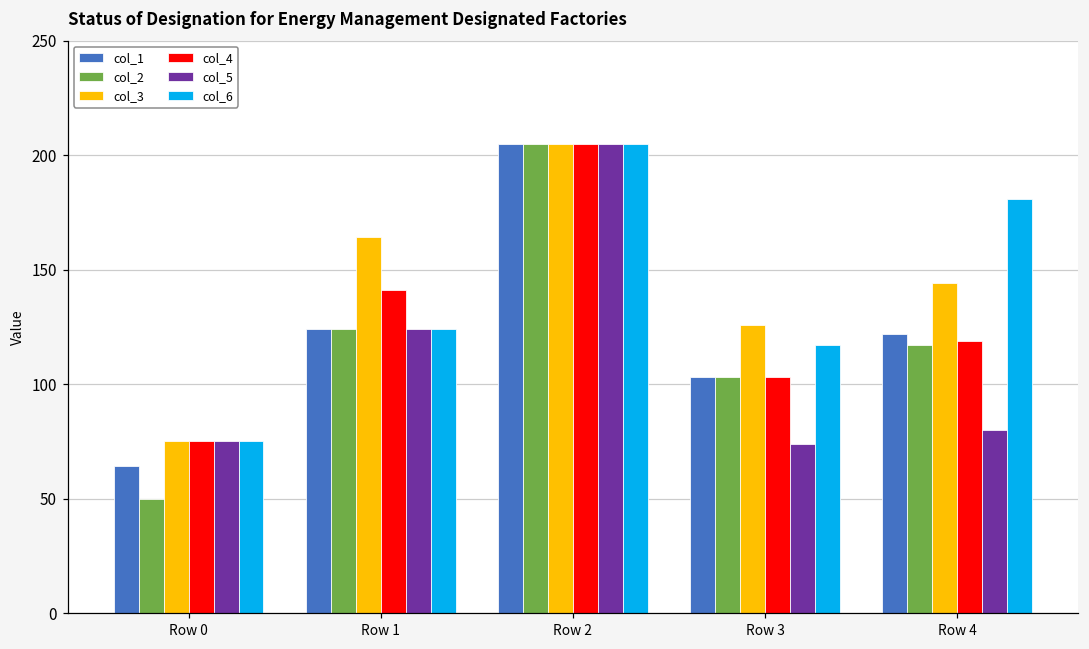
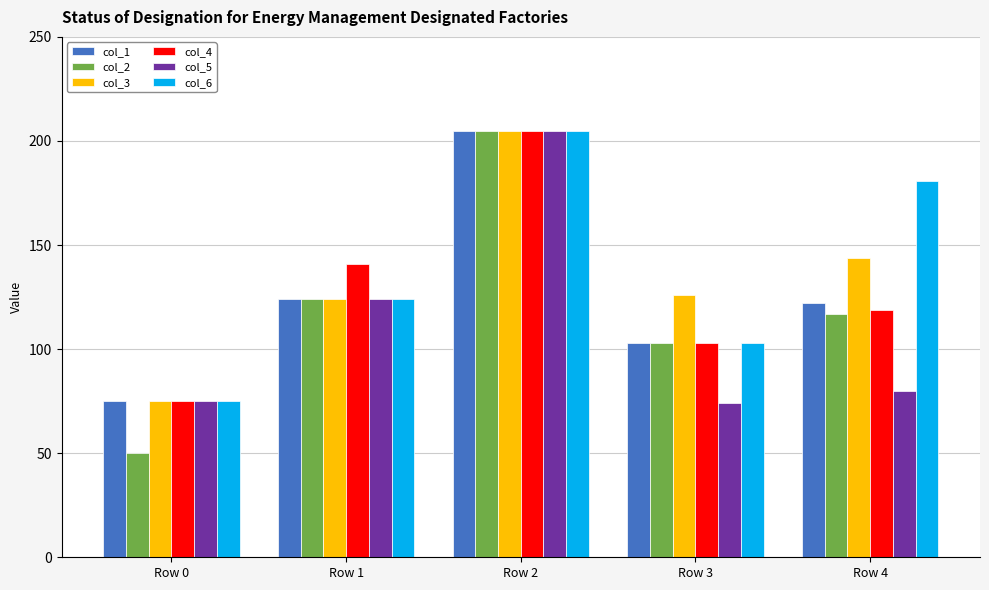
col_1, Row 0: 64 -> 75
col_3, Row 1: 164 -> 124
col_6, Row 3: 117 -> 103
